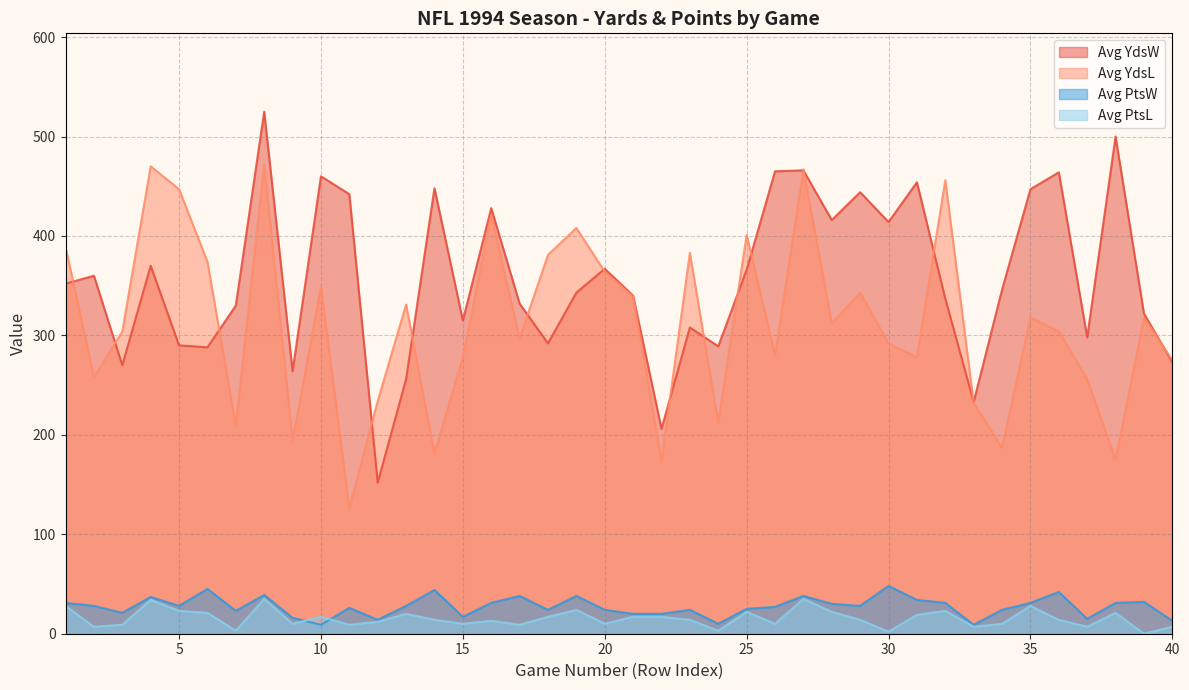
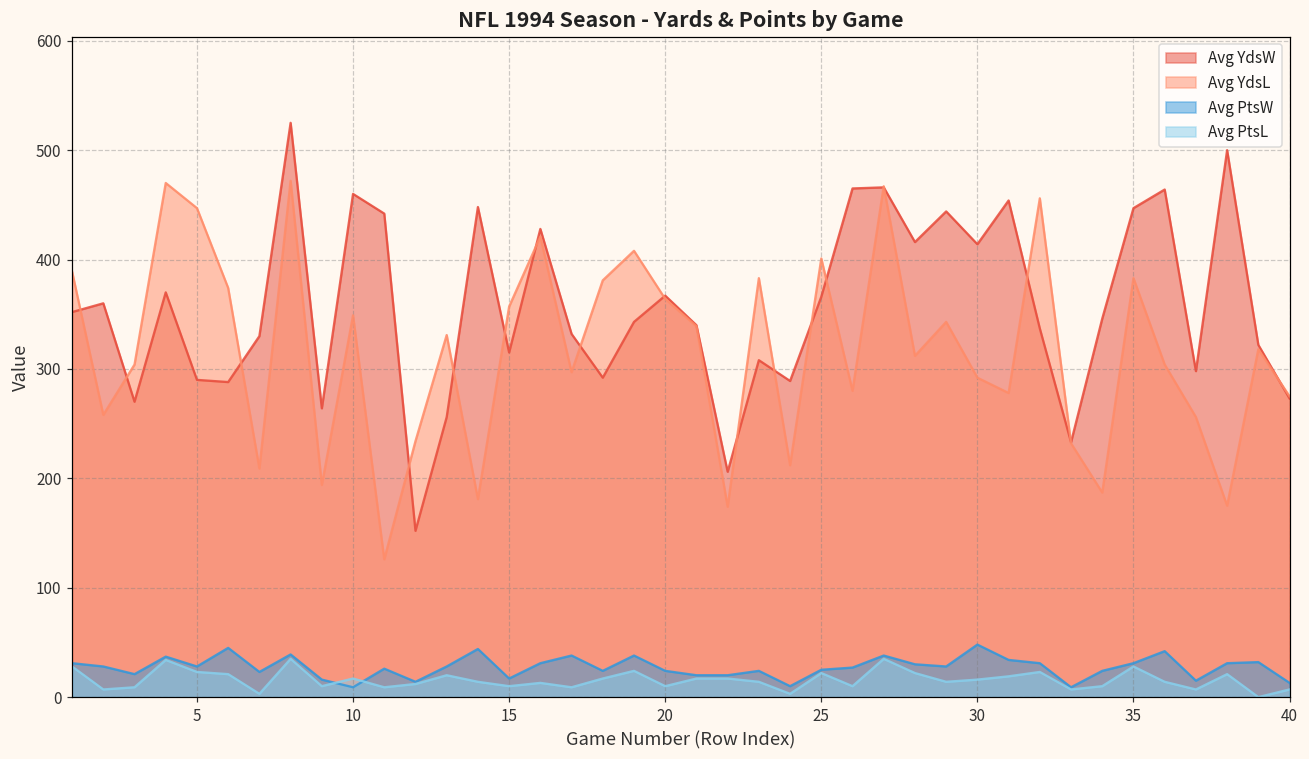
Avg YdsL, 15: 280 -> 360
Avg PtsL, 30: 0 -> 20
Avg YdsL, 35: 320 -> 380
